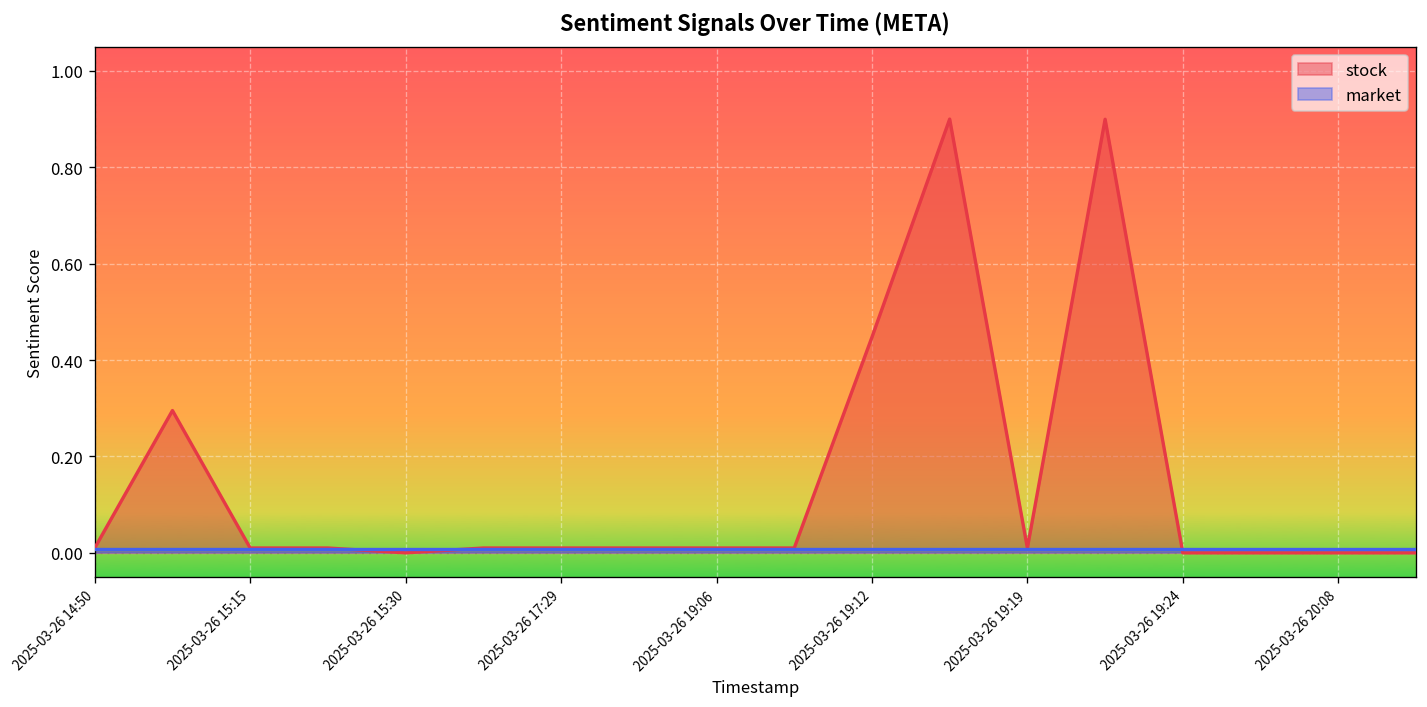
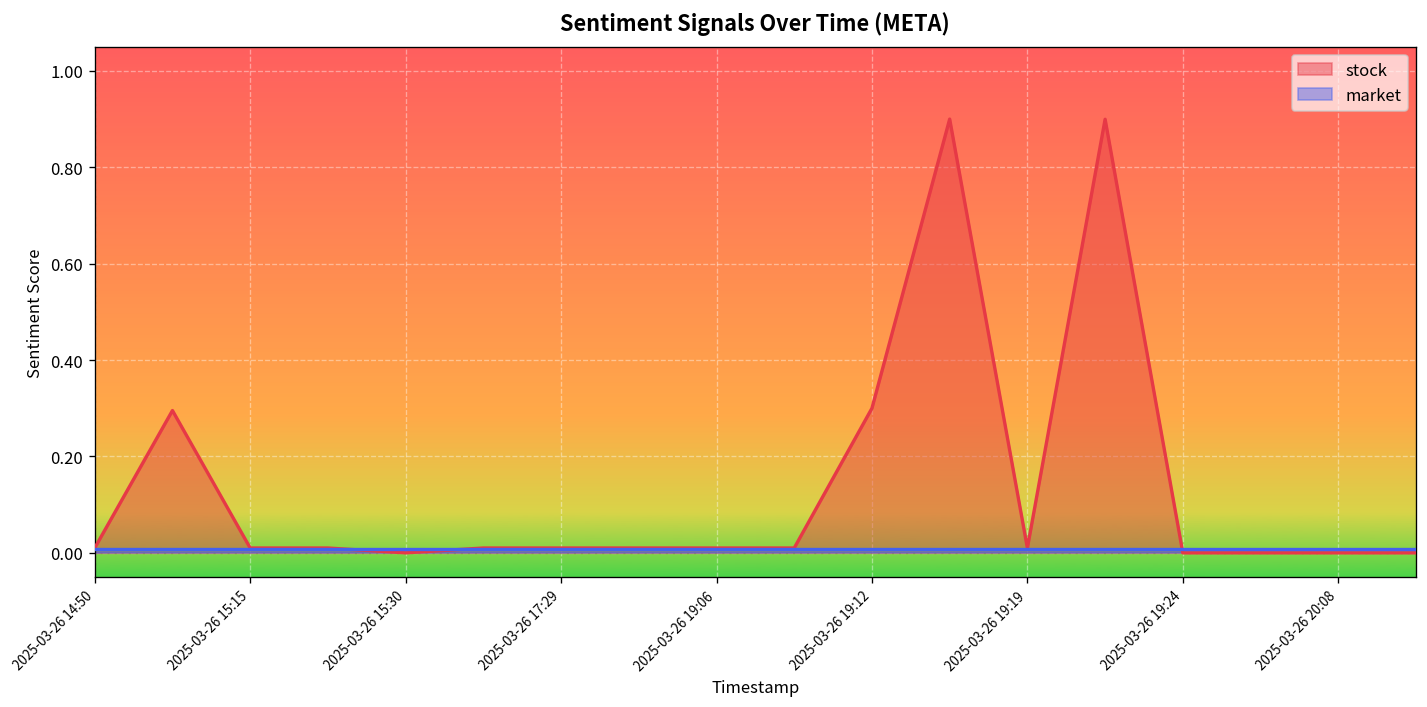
stock, 2025-03-26 19:12: 0.45 -> 0.30
